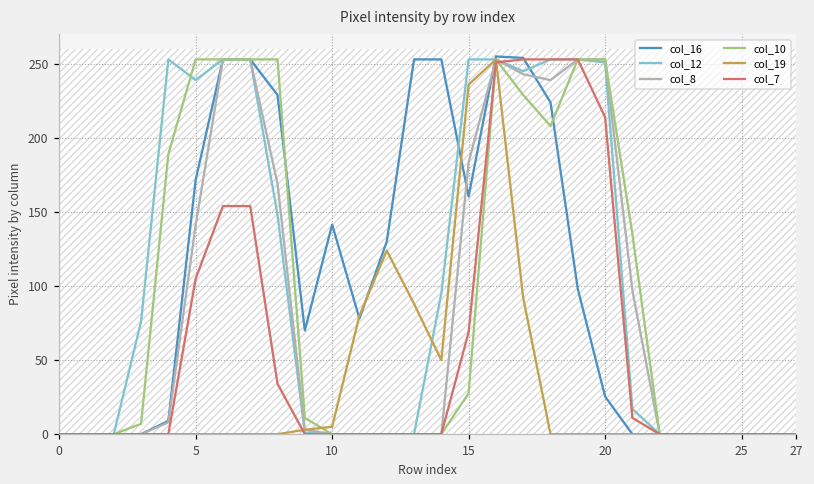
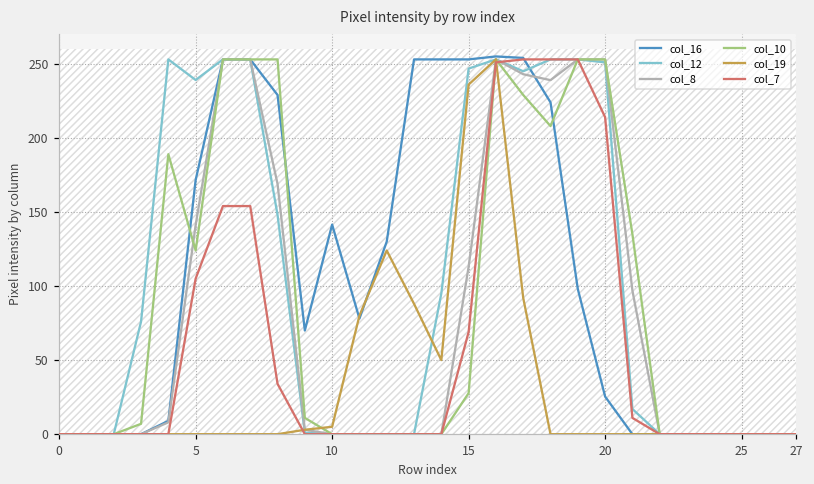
col_10, 5: 253 -> 124
col_16, 15: 161 -> 253
col_12, 15: 253 -> 247
col_8, 15: 184 -> 113
